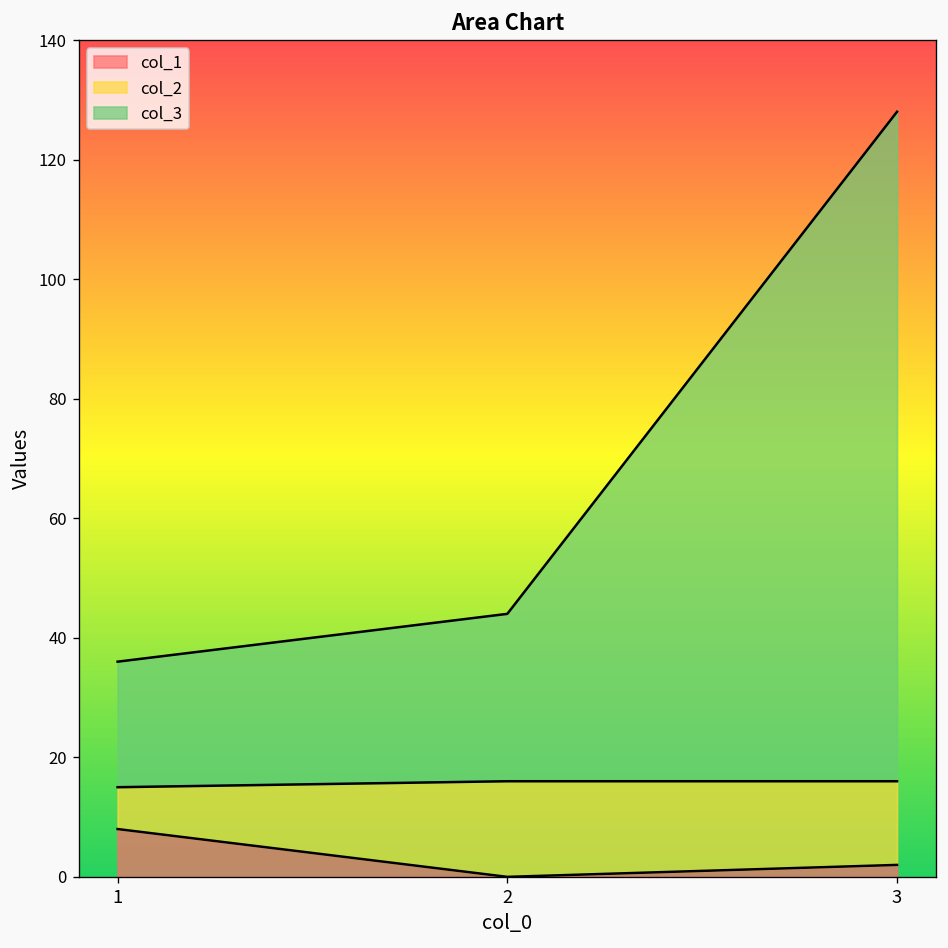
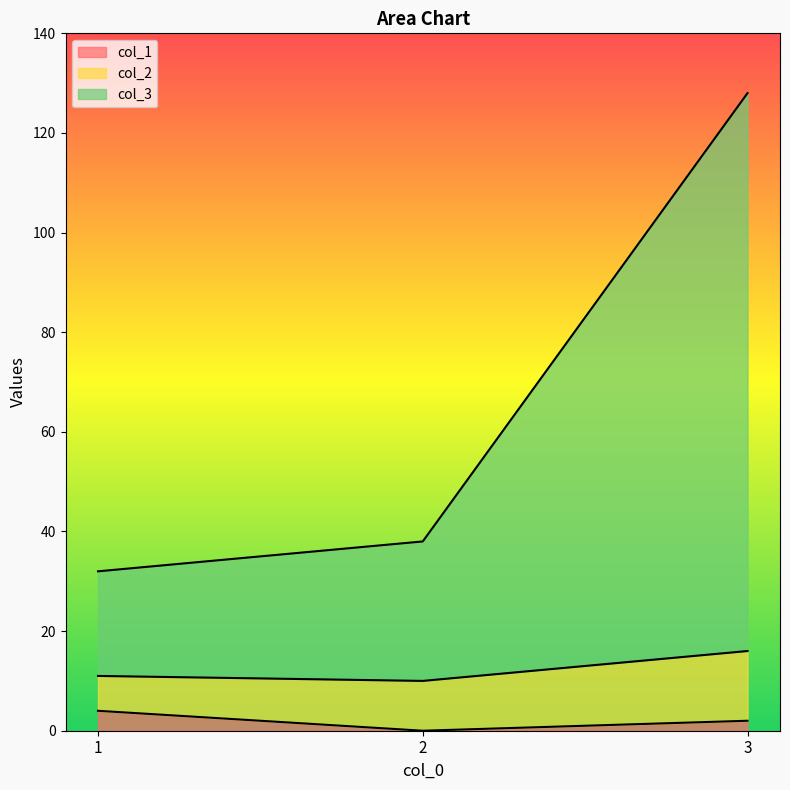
col_1, 1: 8 -> 4
col_2, 2: 16 -> 10
